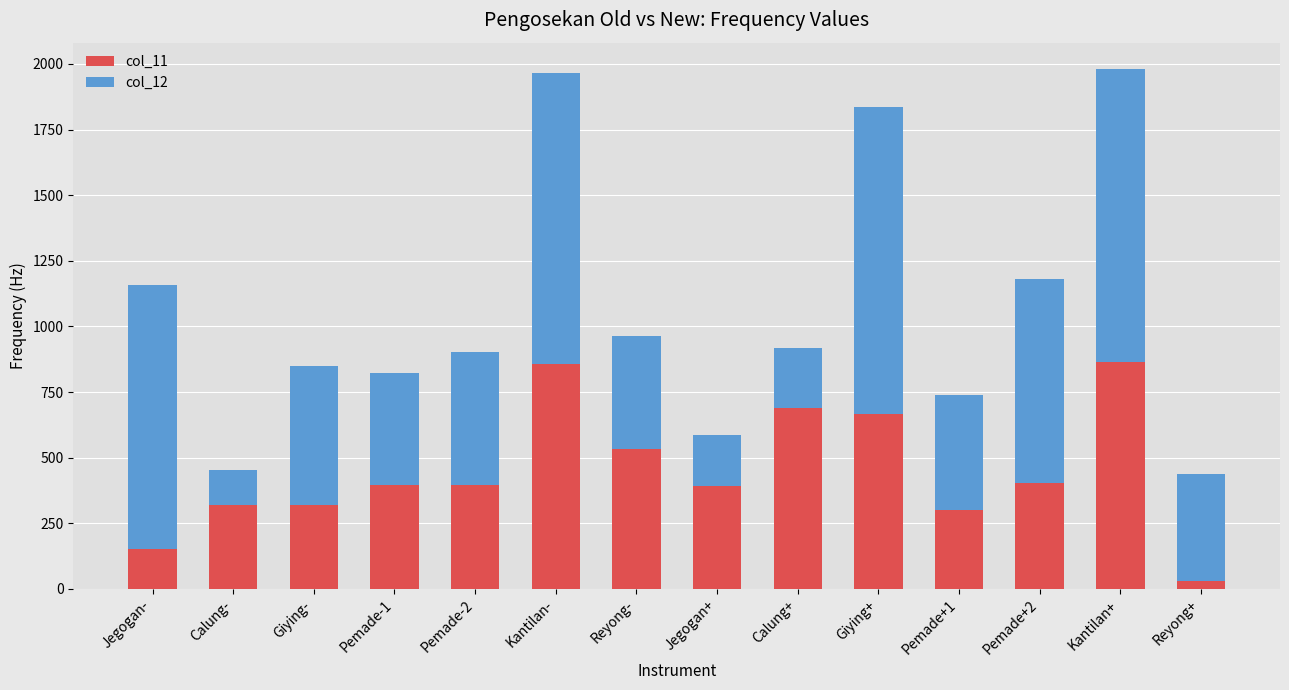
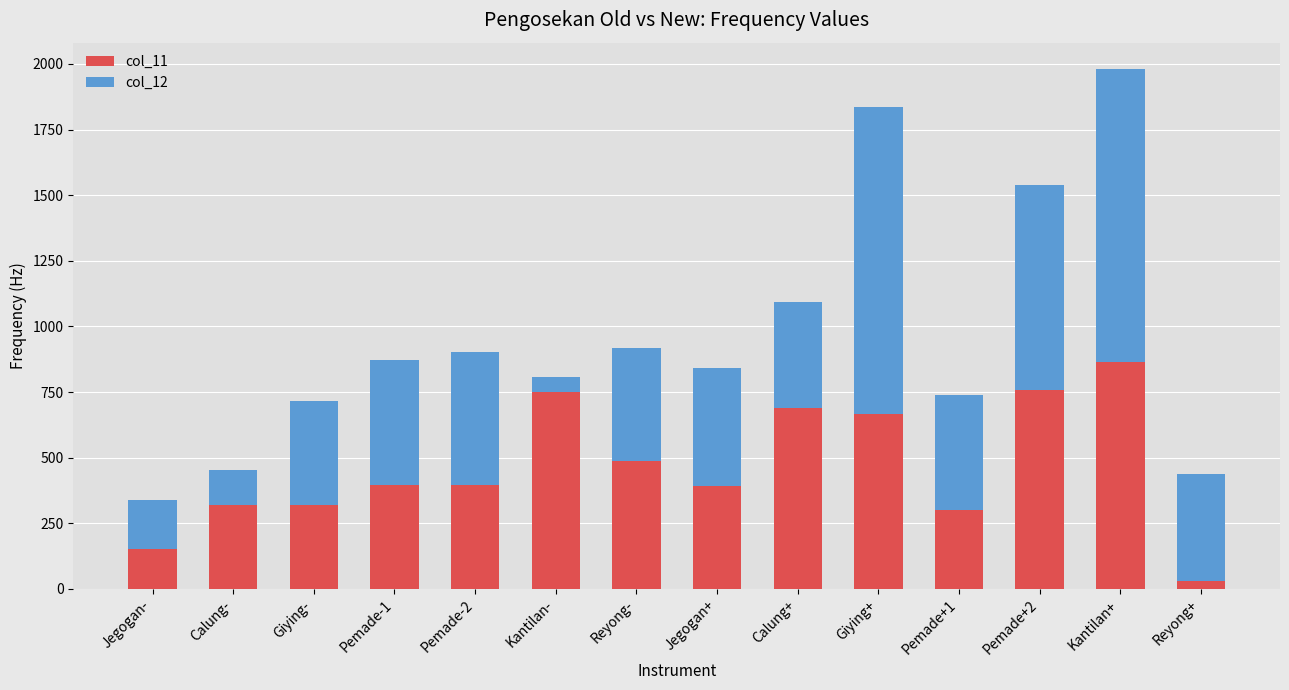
col_12, Jegogan-: 1010 -> 190
col_12, Giying-: 530 -> 400
col_12, Pemade-1: 430 -> 480
col_11, Kantilan-: 860 -> 750
col_12, Kantilan-: 1110 -> 60
col_11, Reyong-: 530 -> 490
col_12, Jegogan+: 190 -> 450
col_12, Calung+: 230 -> 400
col_11, Pemade+2: 400 -> 760
